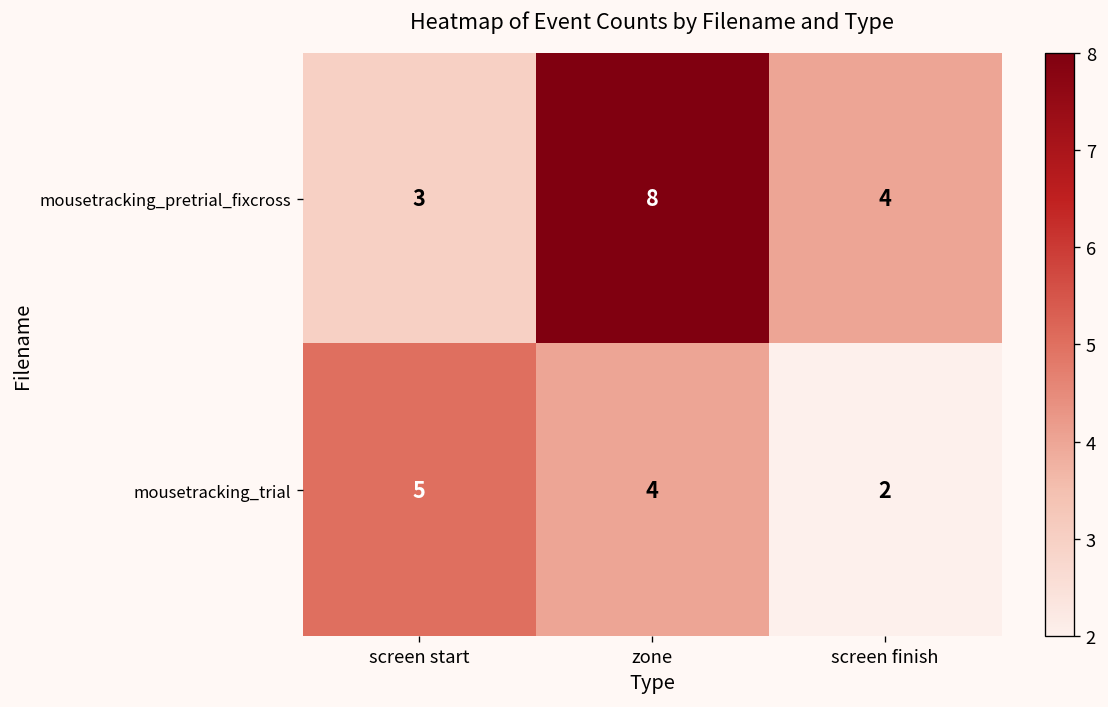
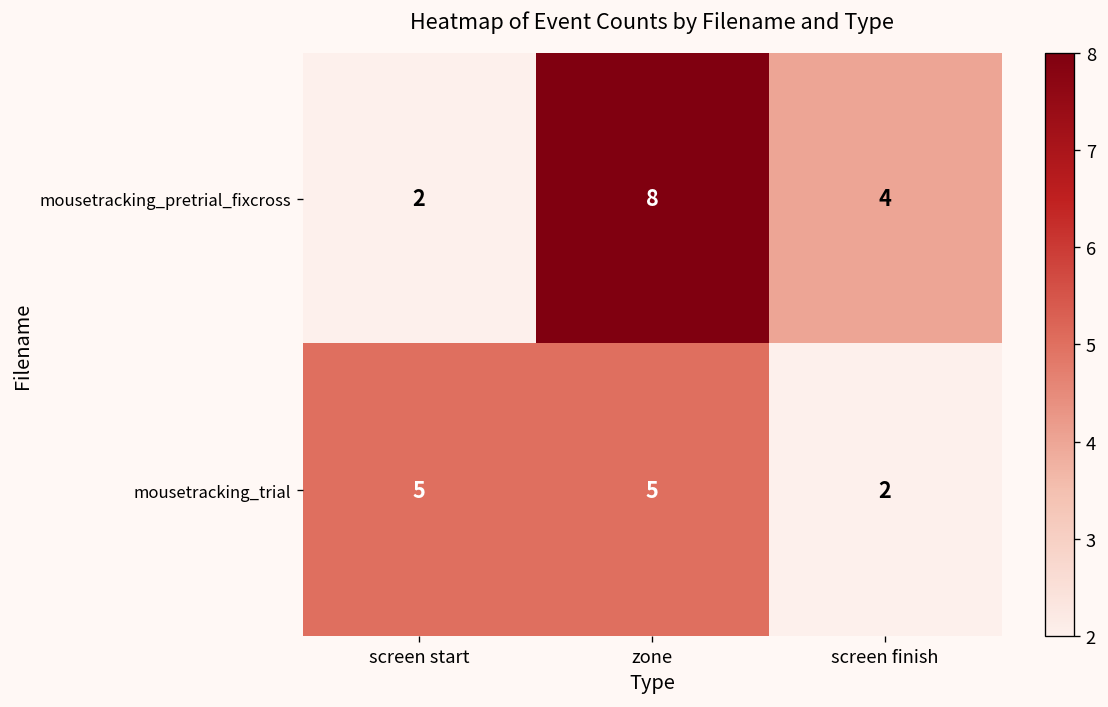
mousetracking_pretrial_fixcross, screen start: 3 -> 2
mousetracking_trial, zone: 4 -> 5
